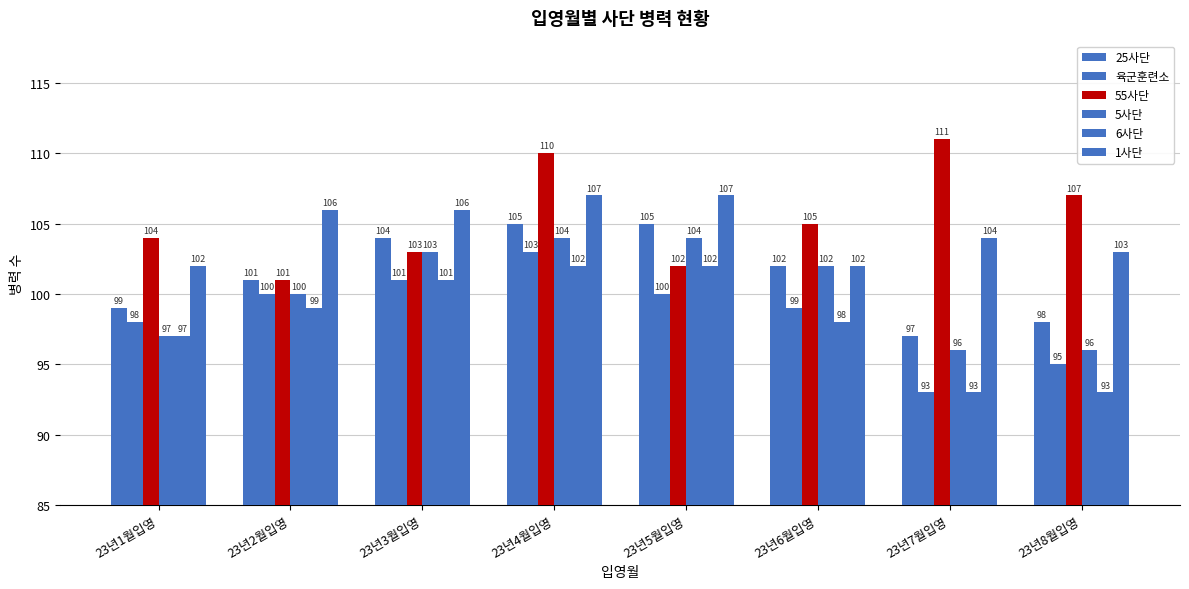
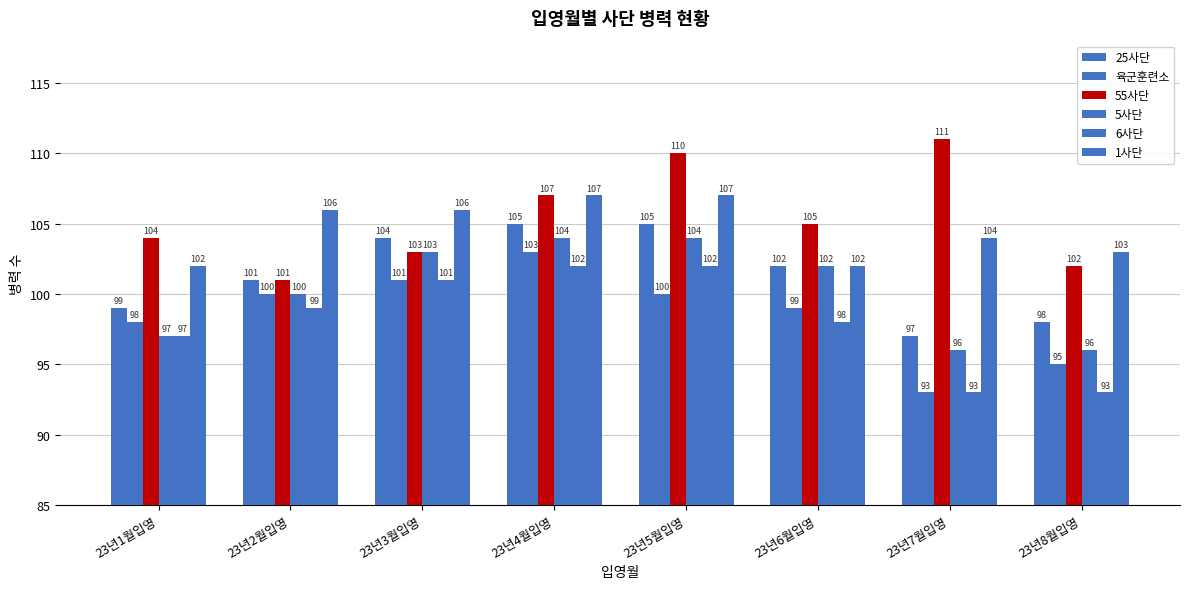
55사단, 23년4월입영: 110 -> 107
55사단, 23년5월입영: 102 -> 110
55사단, 23년8월입영: 107 -> 102
